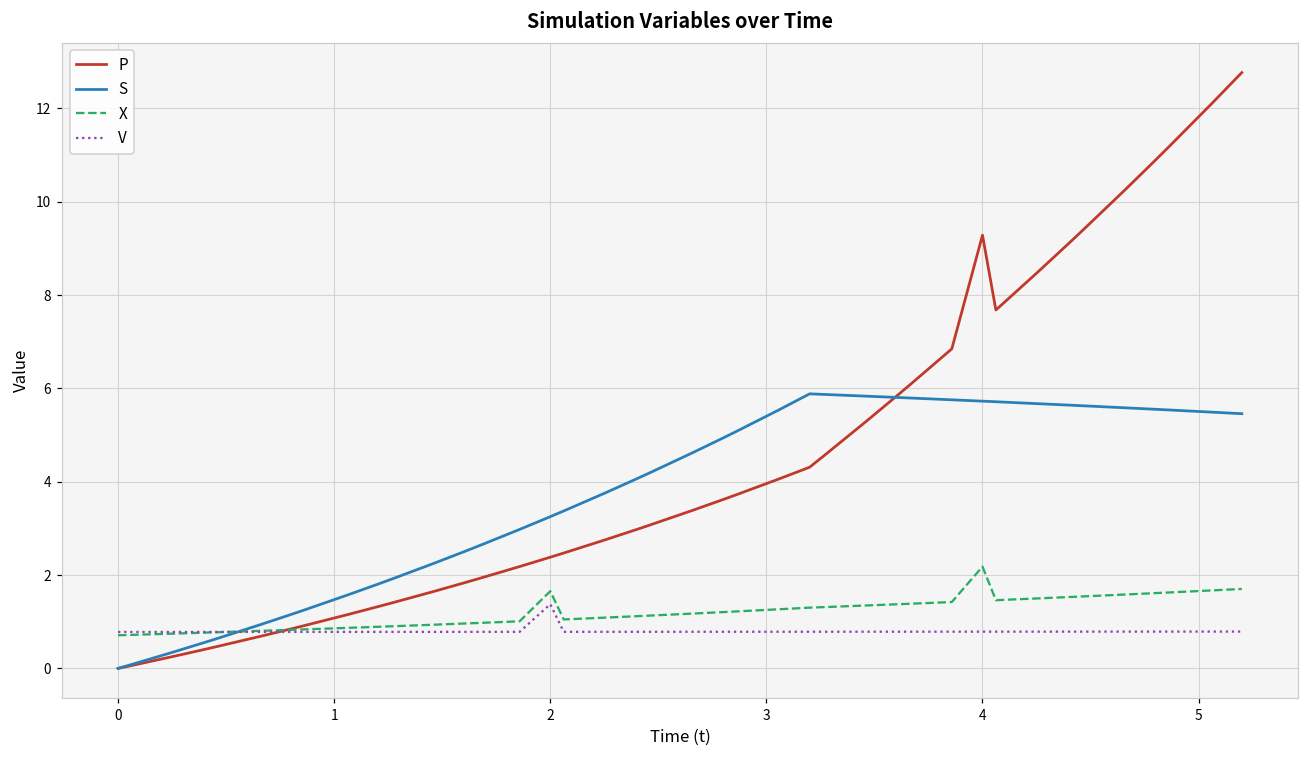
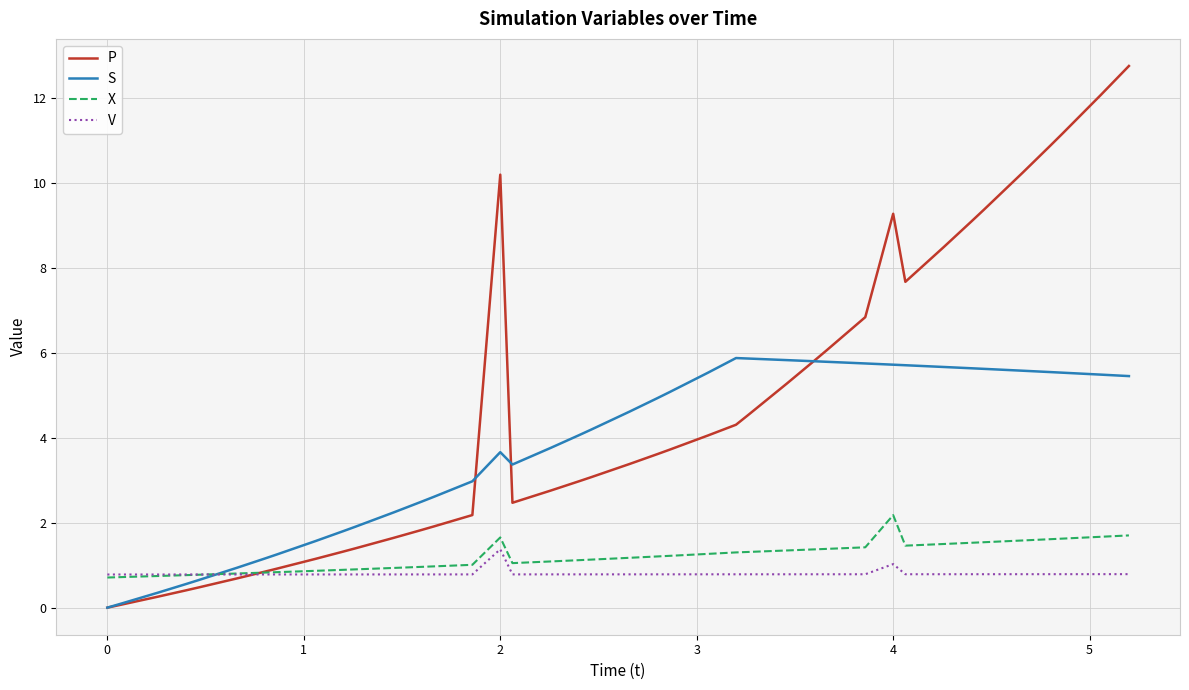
P, 2: 2.4 -> 10.2
S, 2: 3.3 -> 3.7
V, 4: 0.8 -> 1.0
